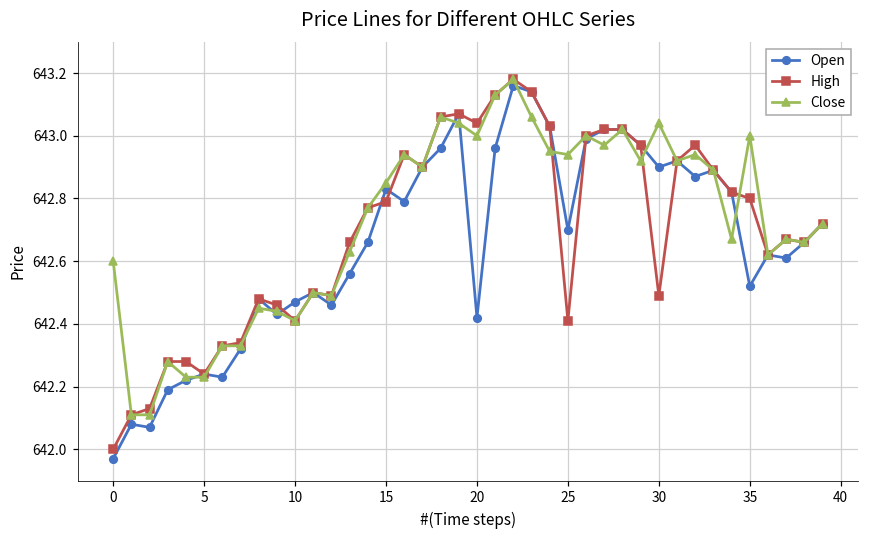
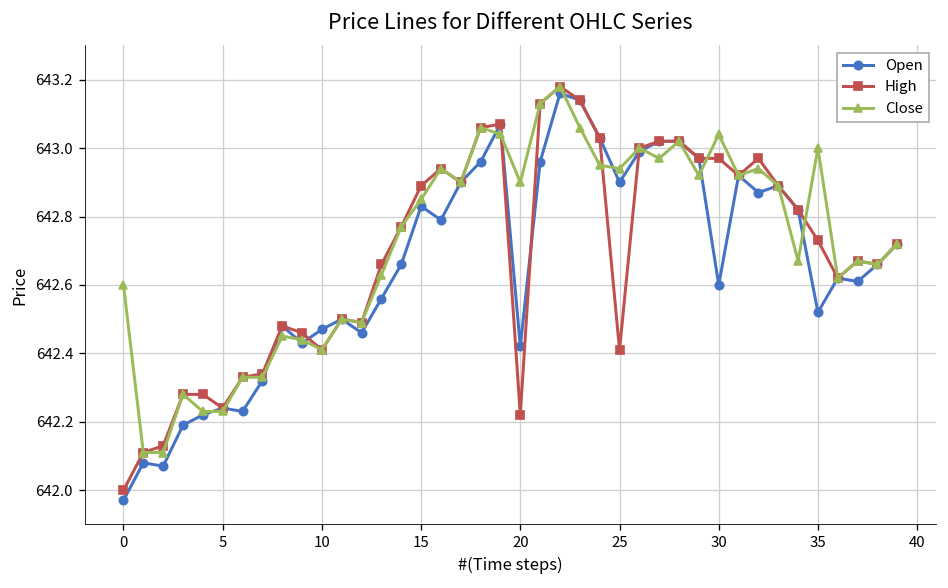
High, 15: 642.79 -> 642.89
High, 20: 643.04 -> 642.22
Close, 20: 643.0 -> 642.9
Open, 25: 642.7 -> 642.9
Open, 30: 642.9 -> 642.6
High, 30: 642.49 -> 642.97
High, 35: 642.80 -> 642.73
